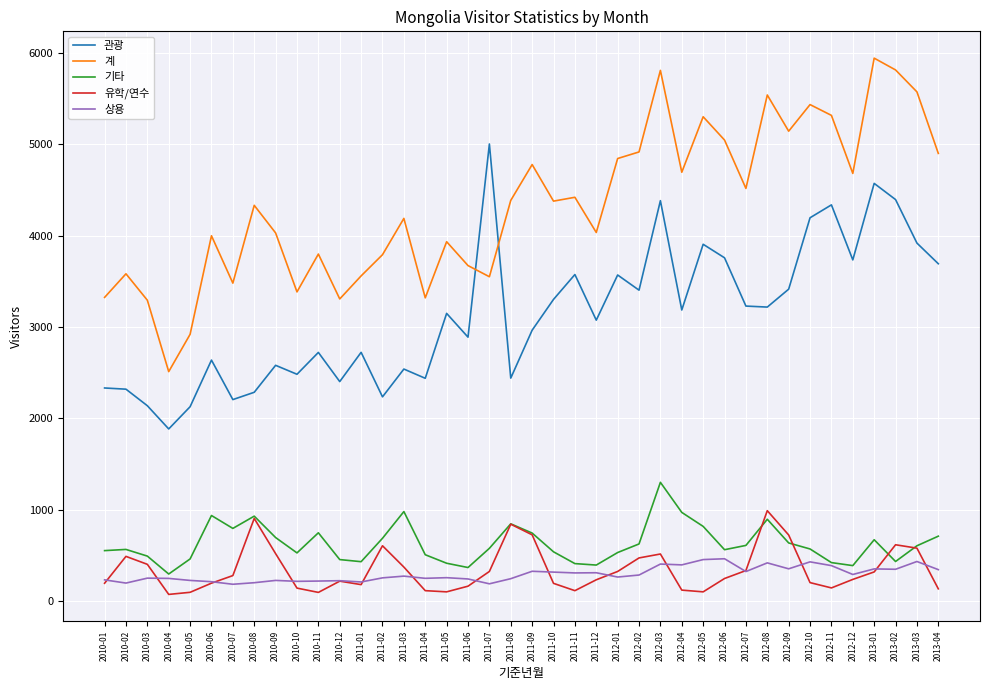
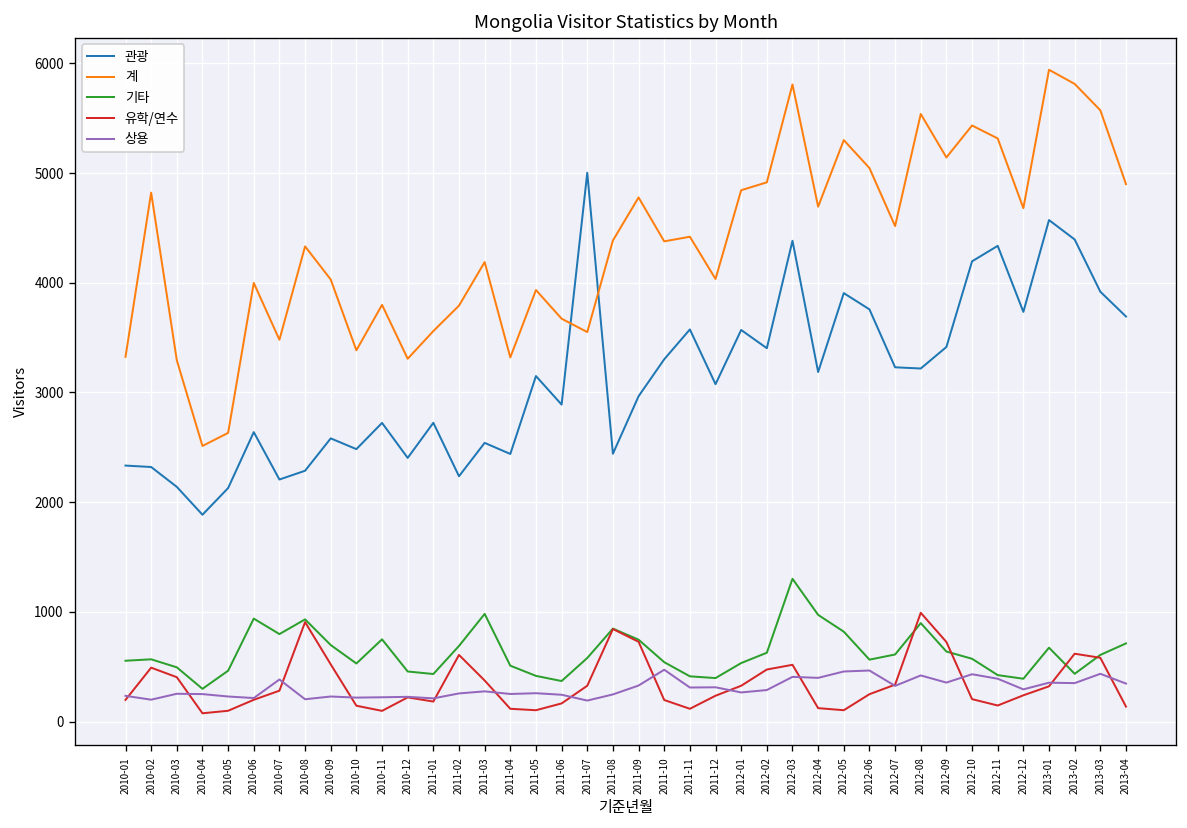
계, 2010-02: 3600 -> 4800
계, 2010-05: 2900 -> 2600
상용, 2010-07: 200 -> 400
상용, 2011-10: 300 -> 500
